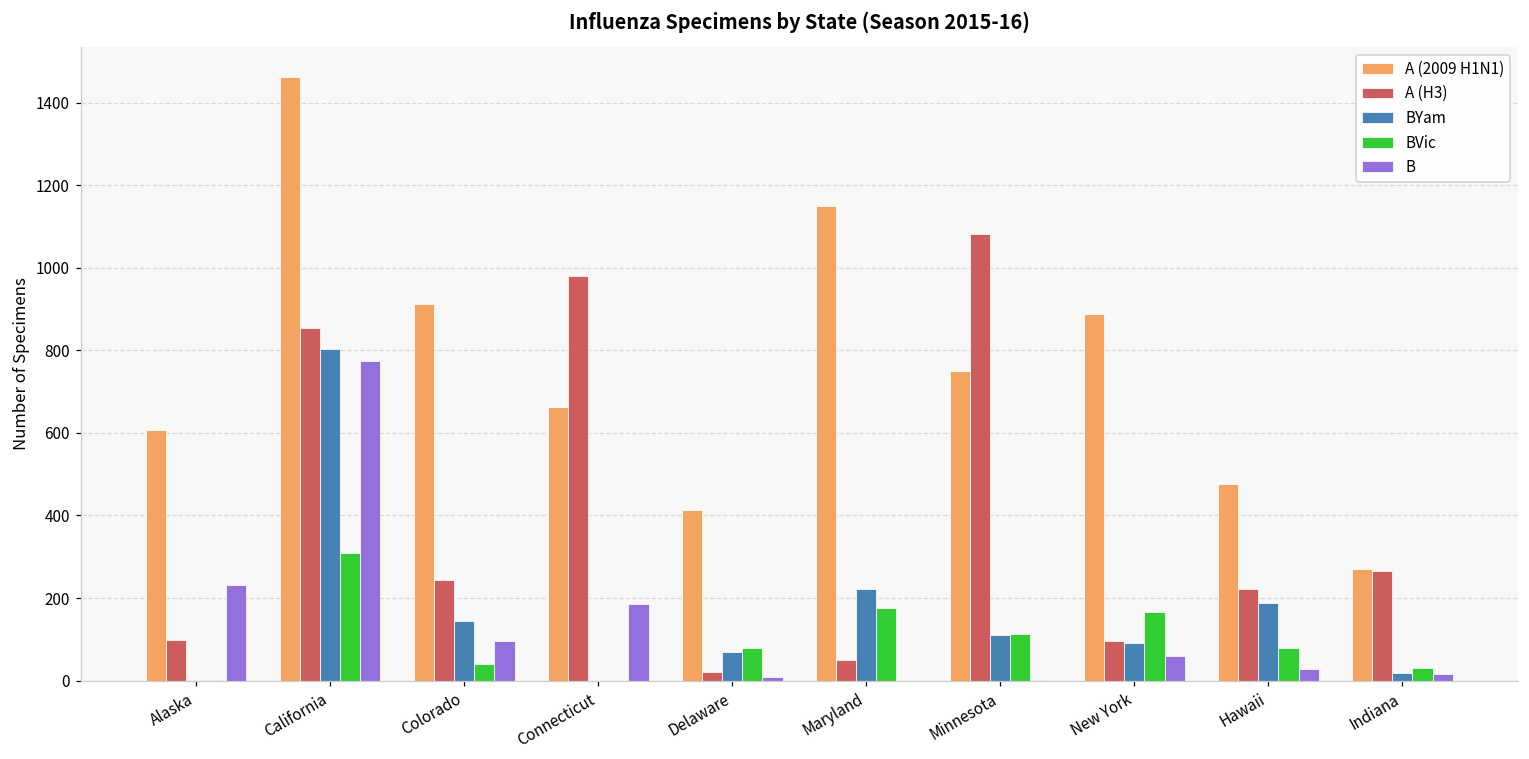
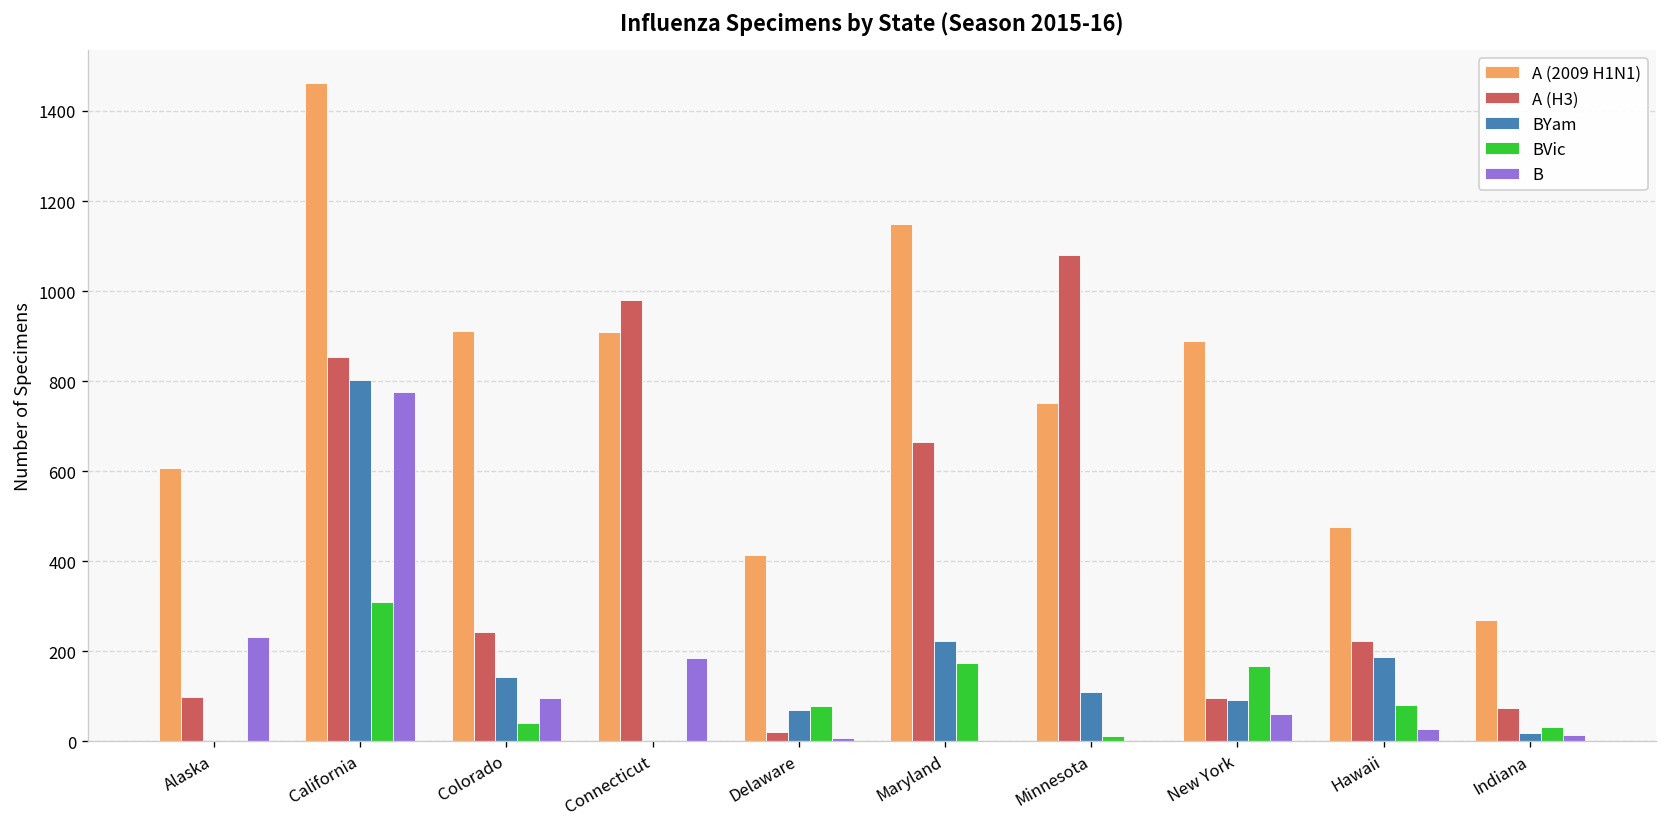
A (2009 H1N1), Connecticut: 660 -> 910
A (H3), Maryland: 50 -> 670
BVic, Minnesota: 110 -> 10
A (H3), Indiana: 270 -> 80
